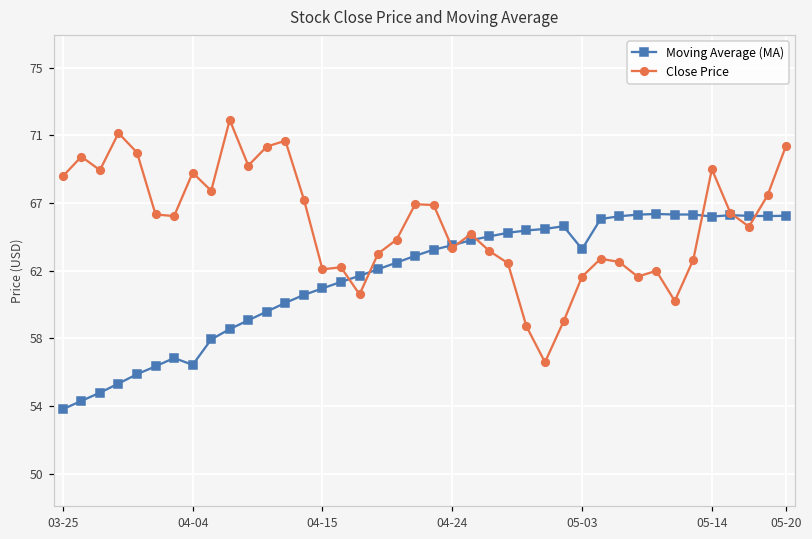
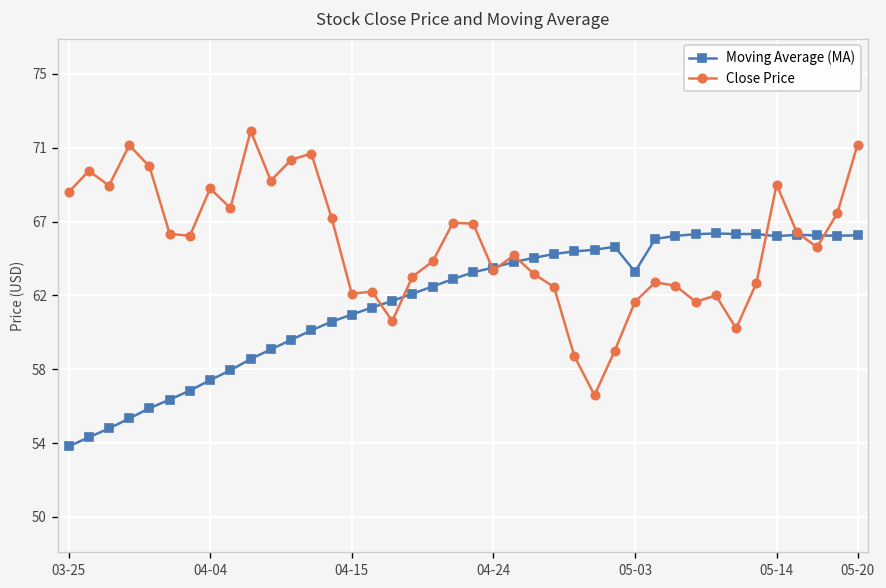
Moving Average (MA), 04-04: 56.7 -> 57.7
Close Price, 05-20: 70.2 -> 71.0
